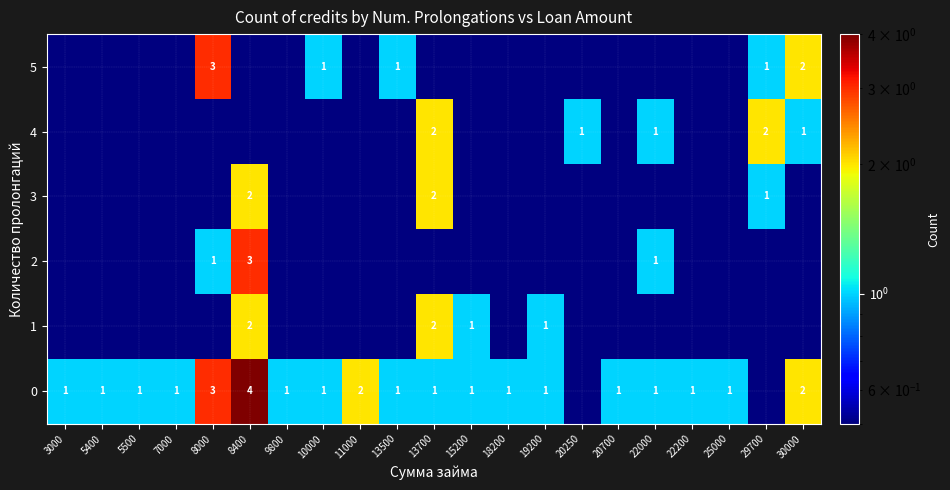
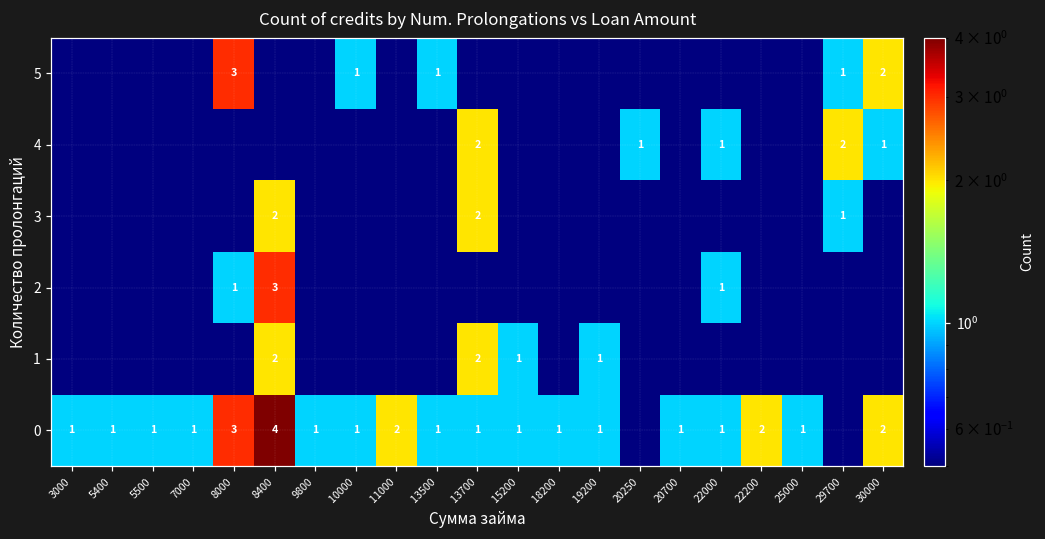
0, 22200: 1 -> 2
